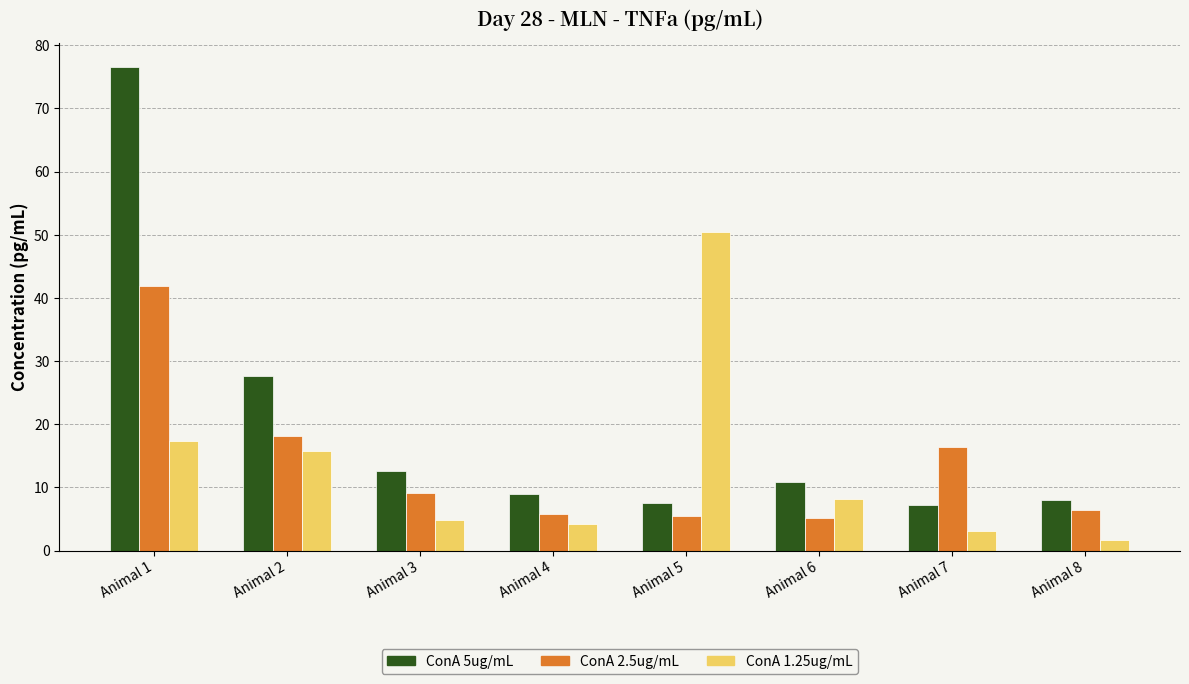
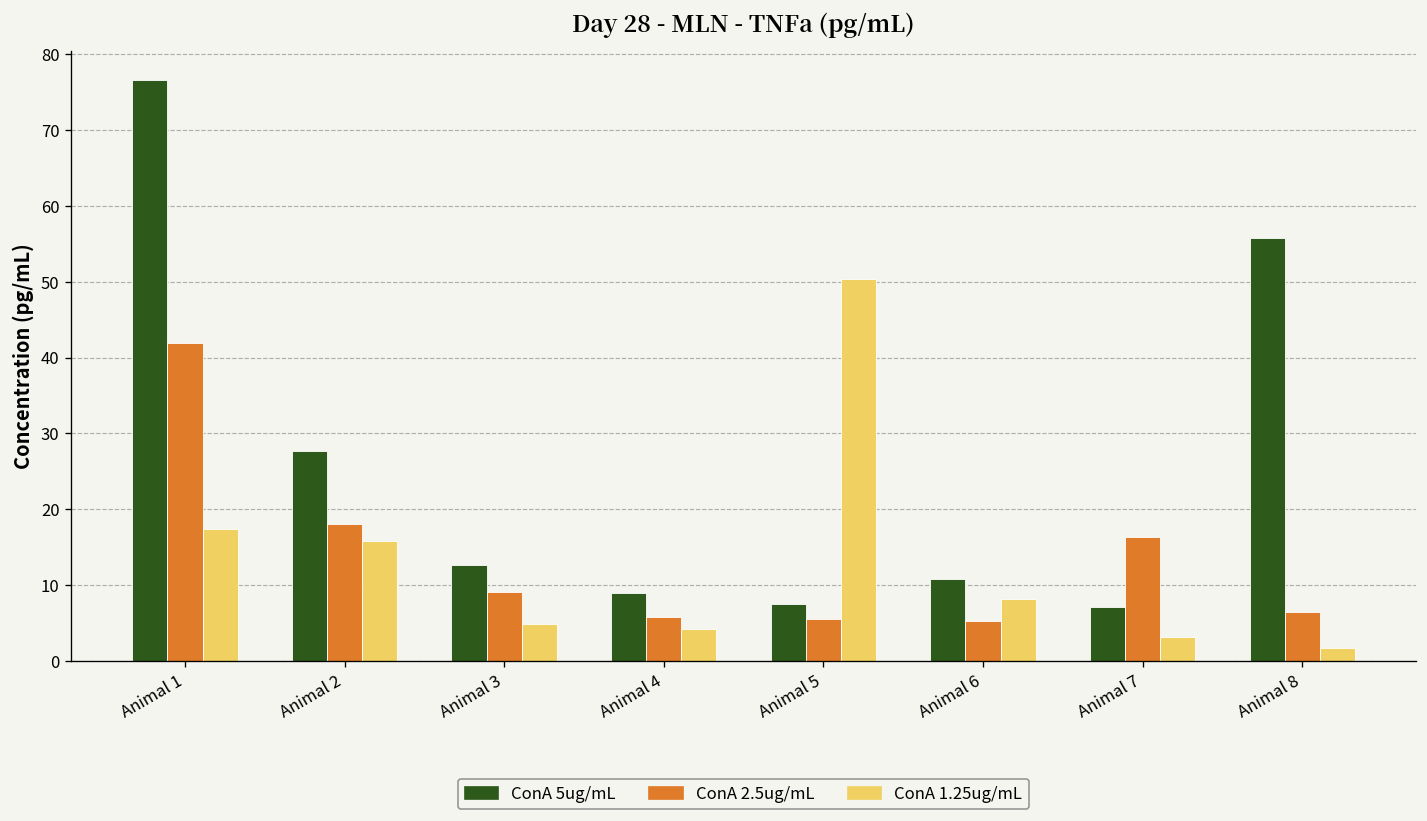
ConA 5ug/mL, Animal 8: 8 -> 56
